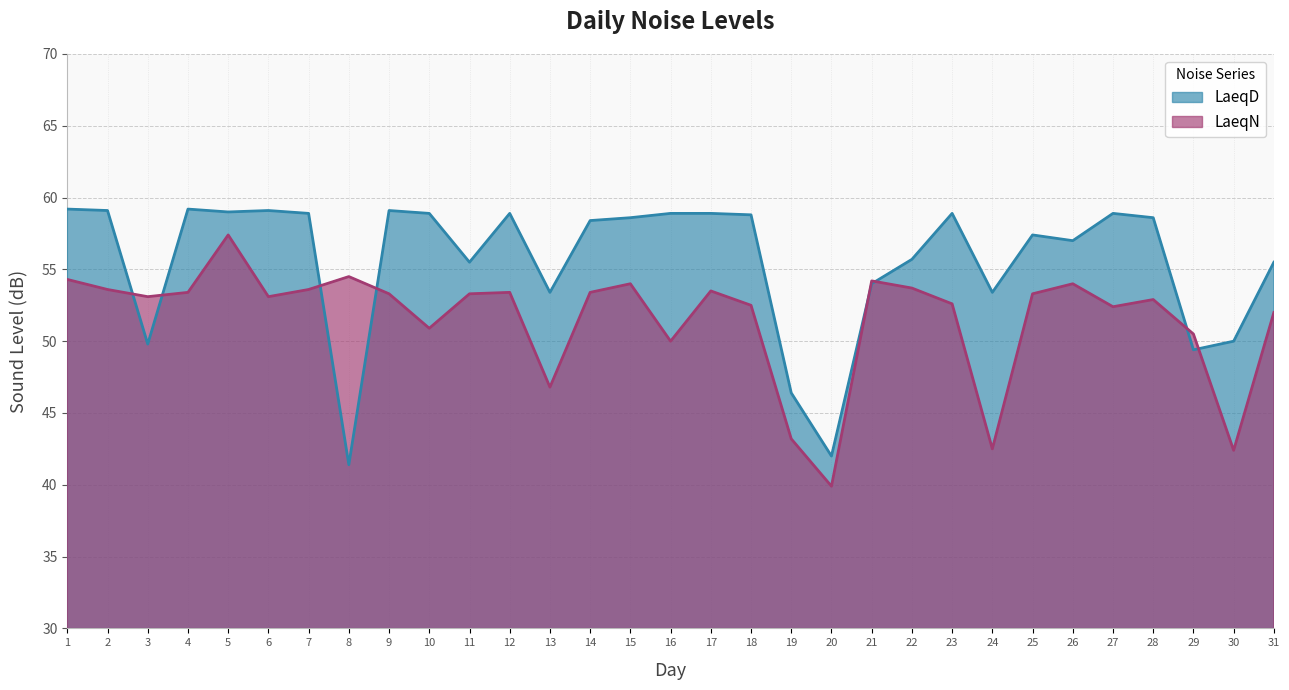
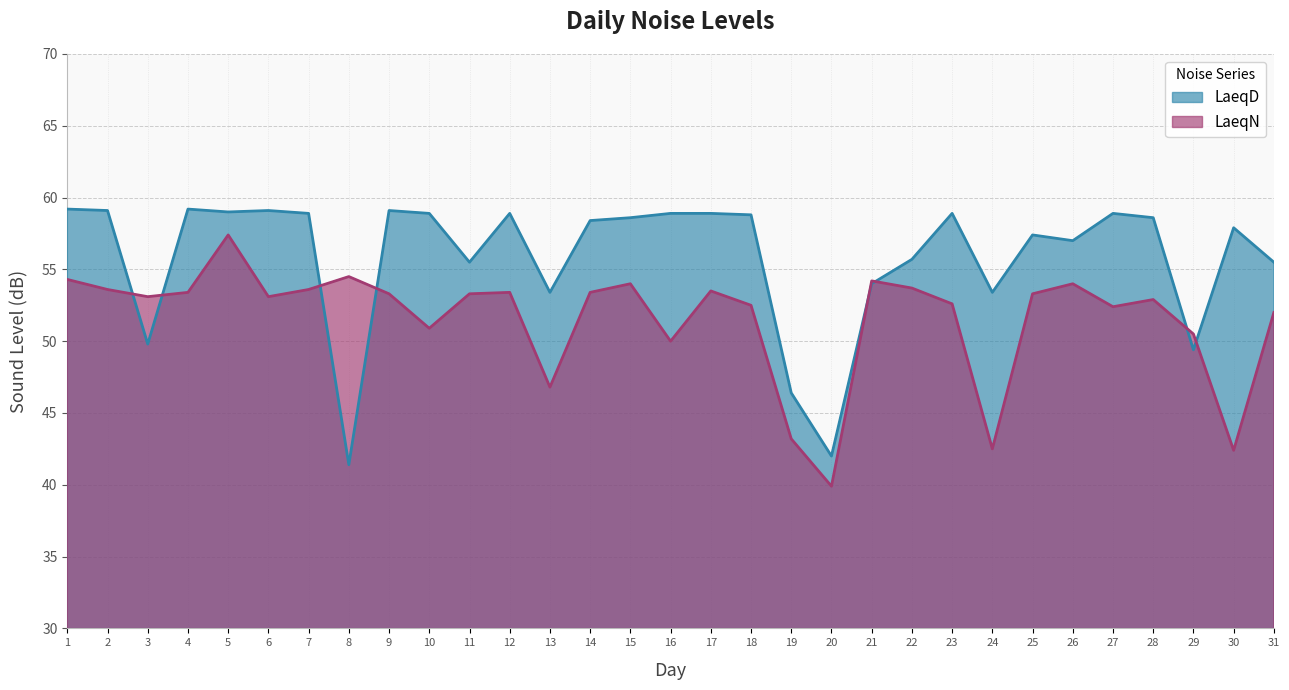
LaeqD, 30: 50.0 -> 57.9
